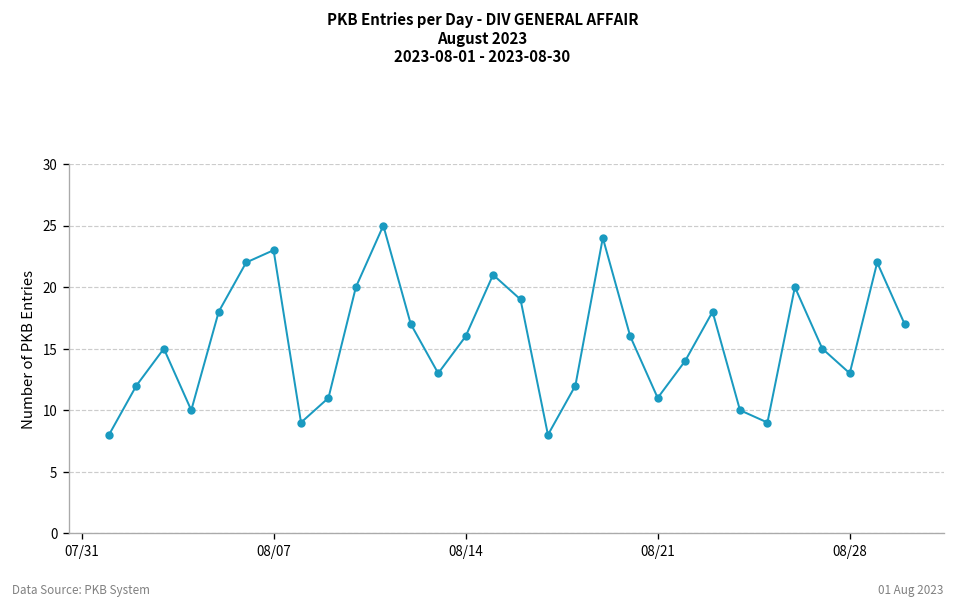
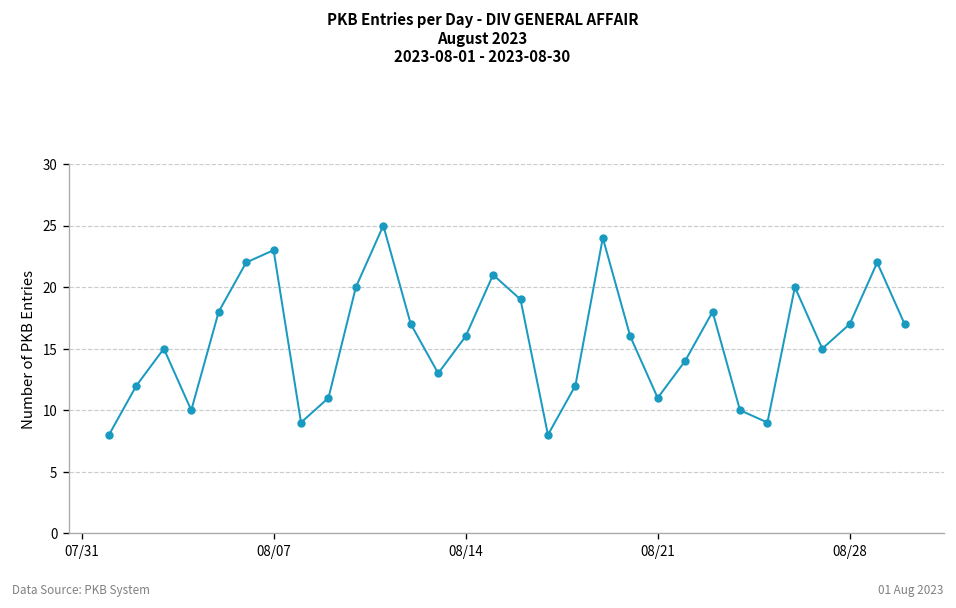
08/28: 13 -> 17
